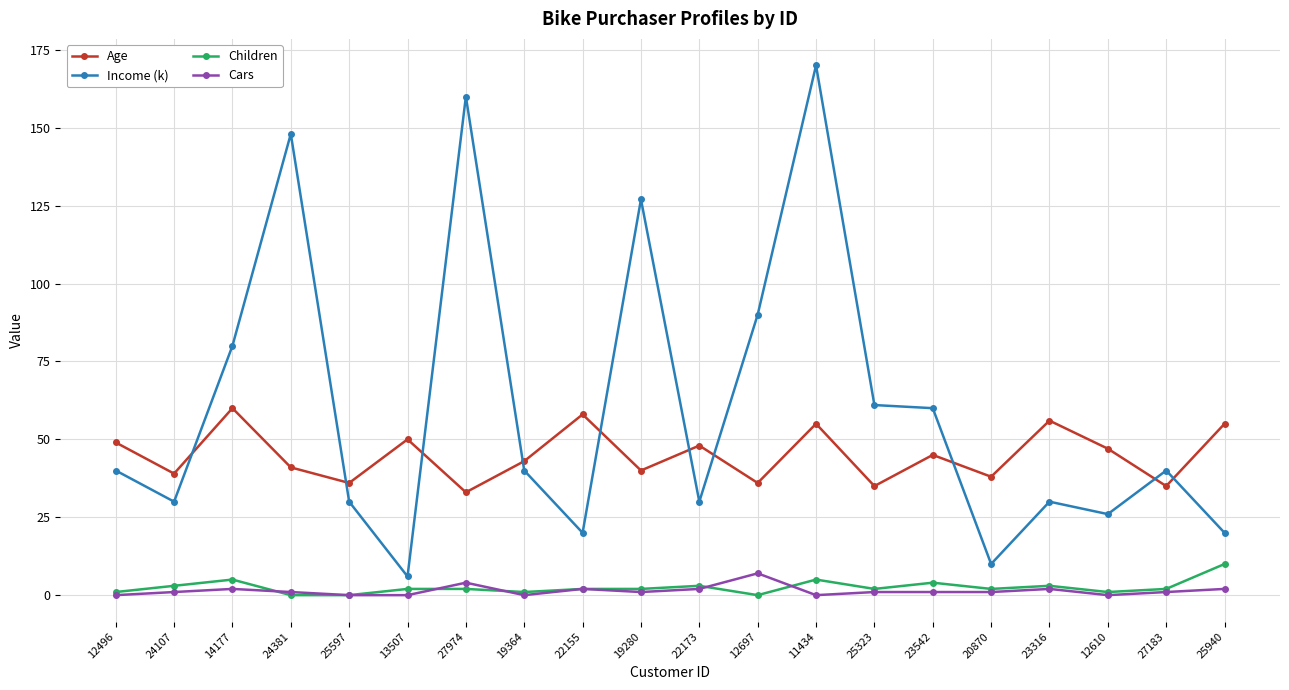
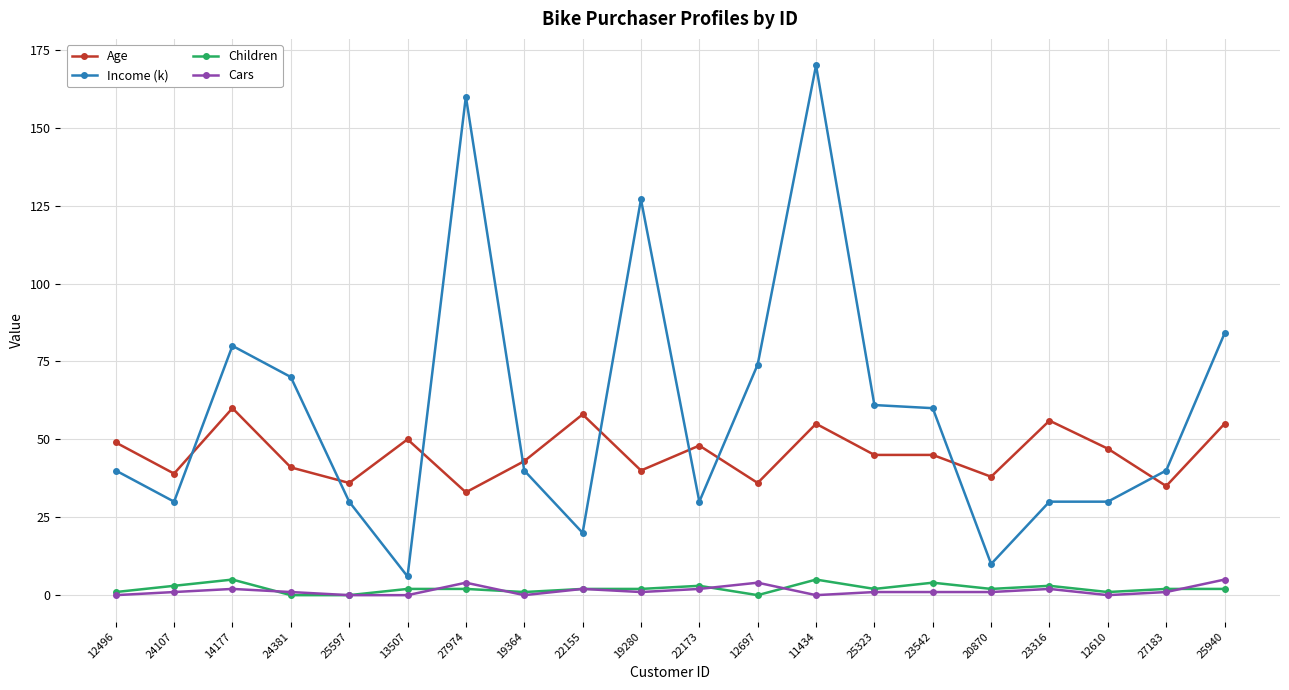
Income (k), 24381: 148 -> 70
Income (k), 12697: 90 -> 74
Cars, 12697: 7 -> 4
Age, 25323: 35 -> 45
Income (k), 12610: 26 -> 30
Income (k), 25940: 20 -> 84
Children, 25940: 10 -> 2
Cars, 25940: 2 -> 5
